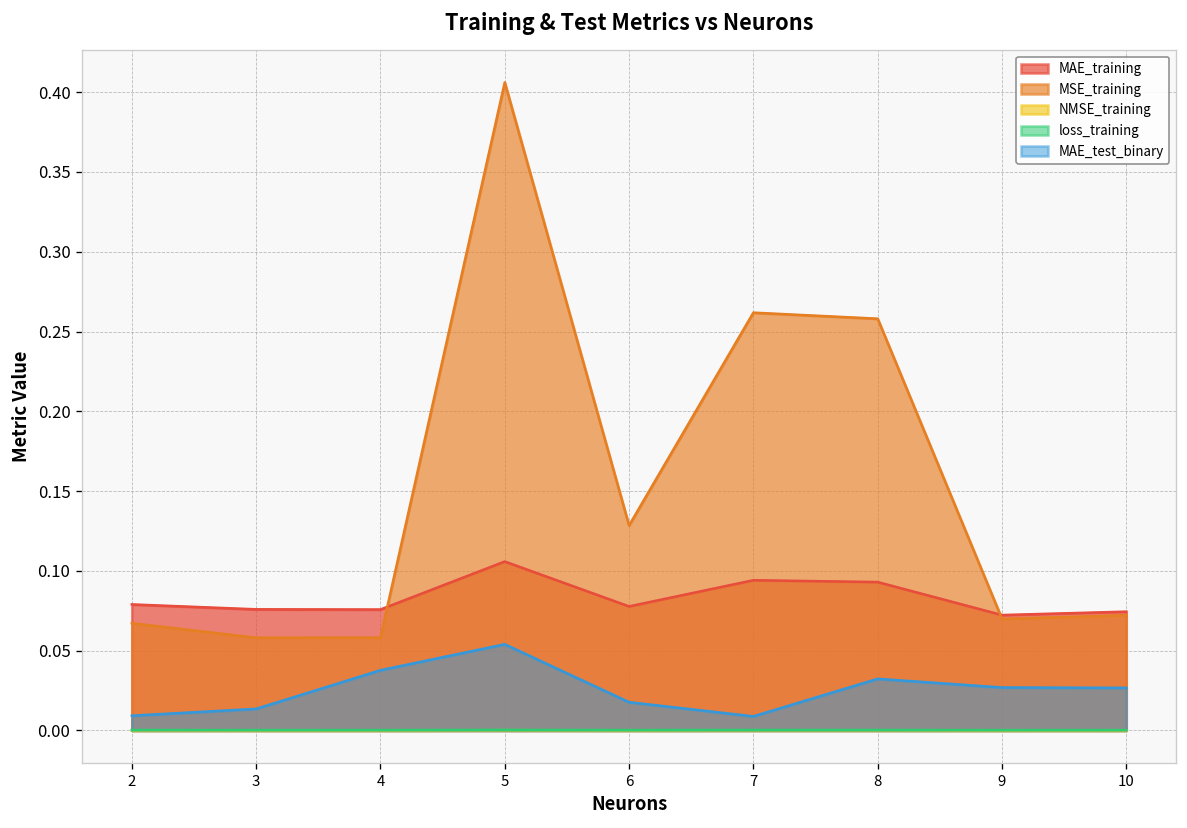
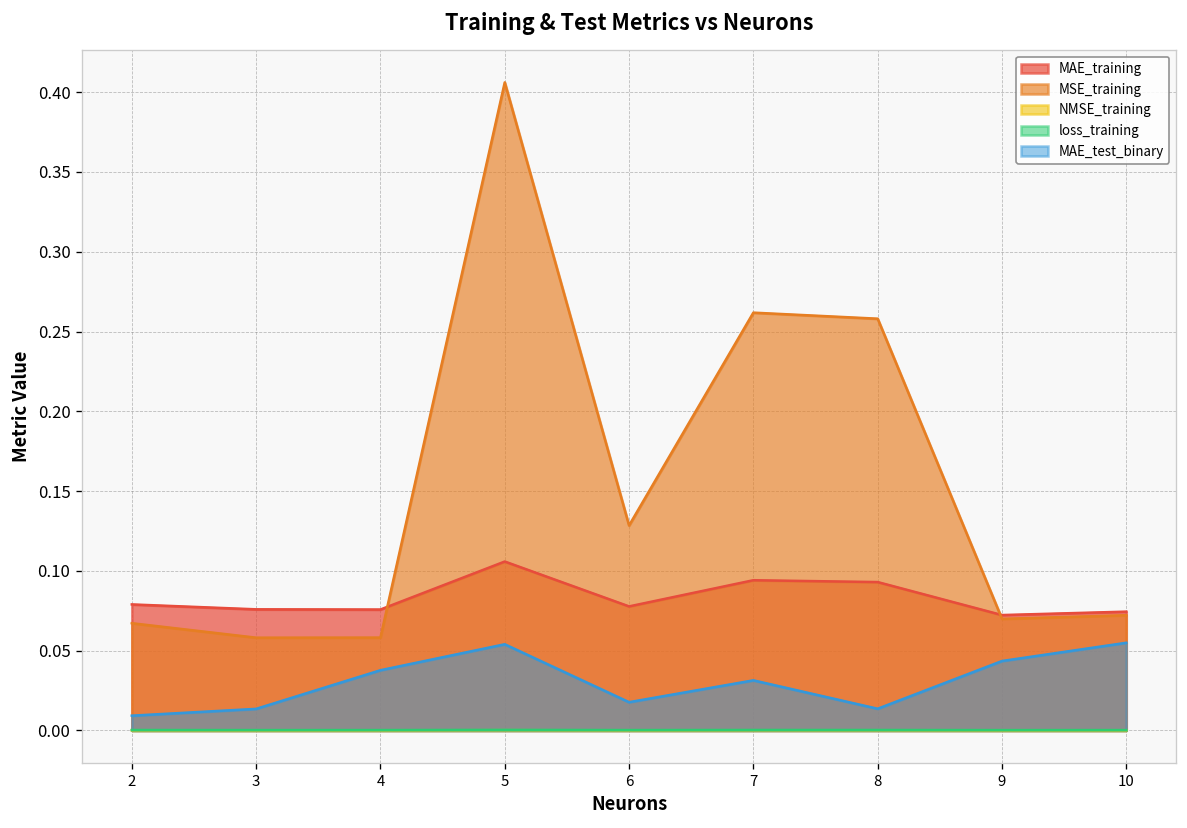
MAE_test_binary, 7: 0.009 -> 0.031
MAE_test_binary, 8: 0.032 -> 0.014
MAE_test_binary, 9: 0.027 -> 0.044
MAE_test_binary, 10: 0.027 -> 0.055
